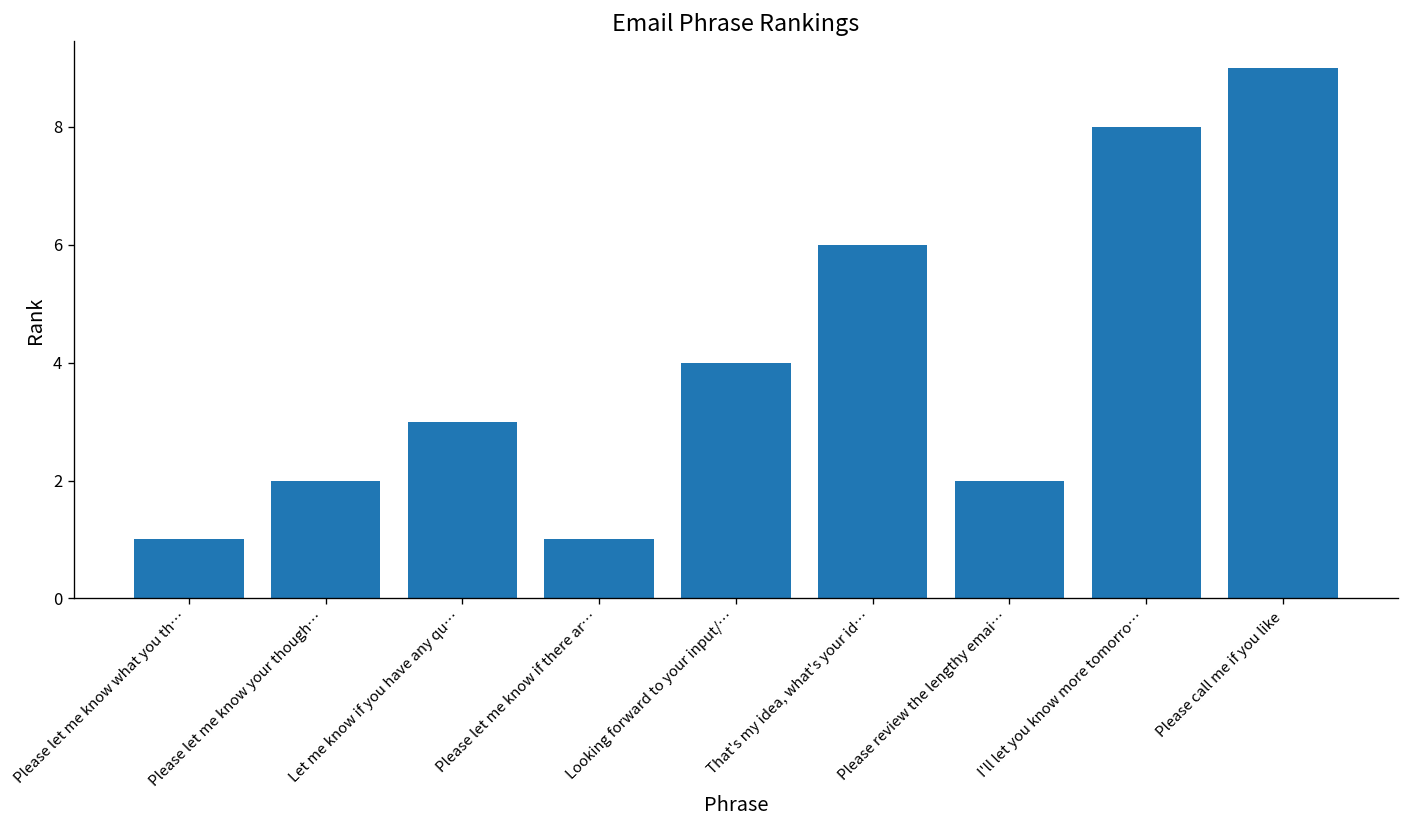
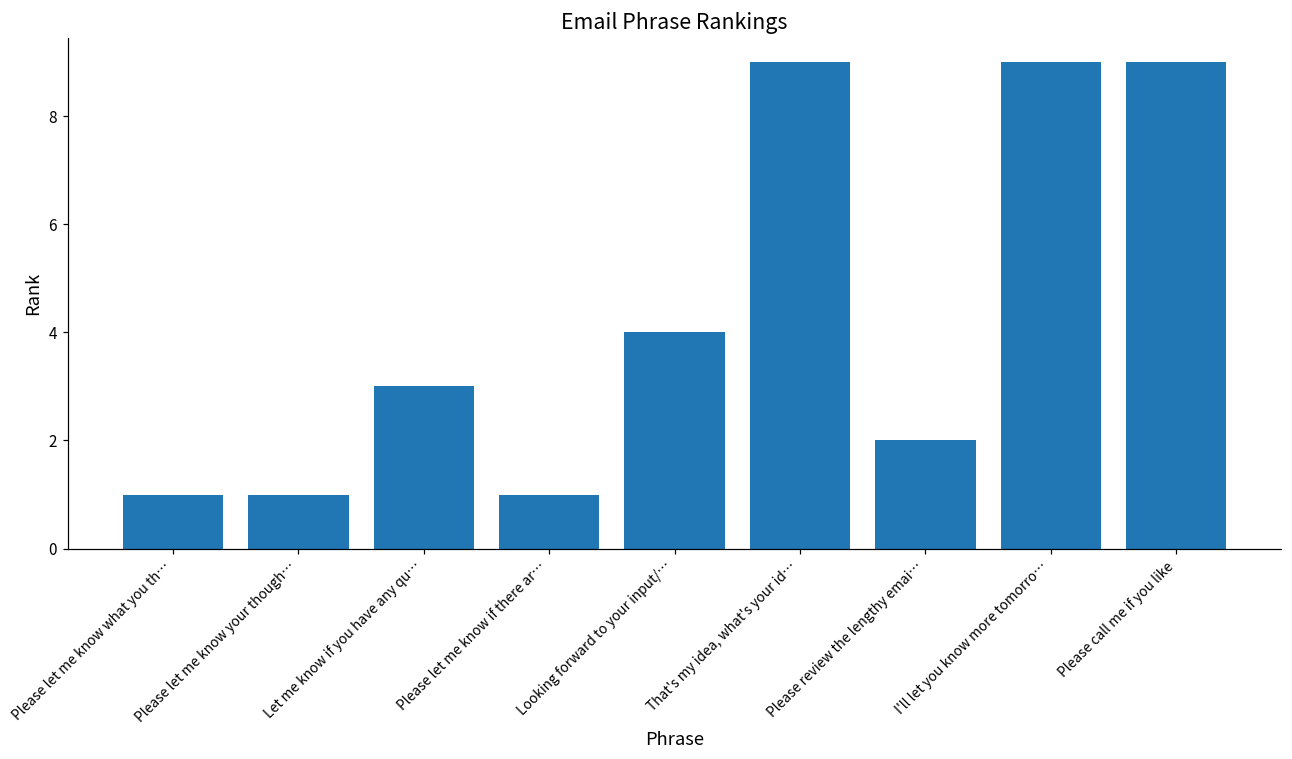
Please let me know your though…: 2 -> 1
That's my idea, what's your id…: 6 -> 9
I'll let you know more tomorro…: 8 -> 9
